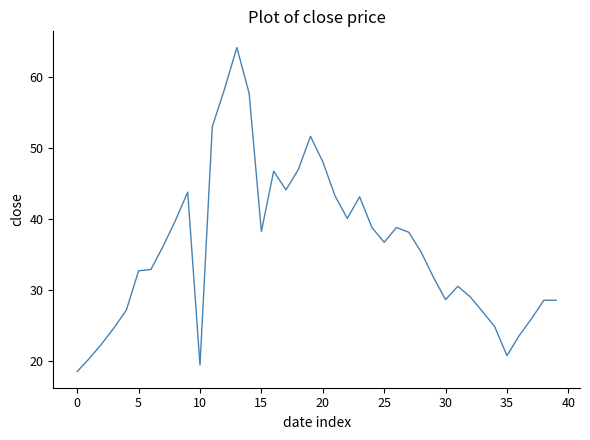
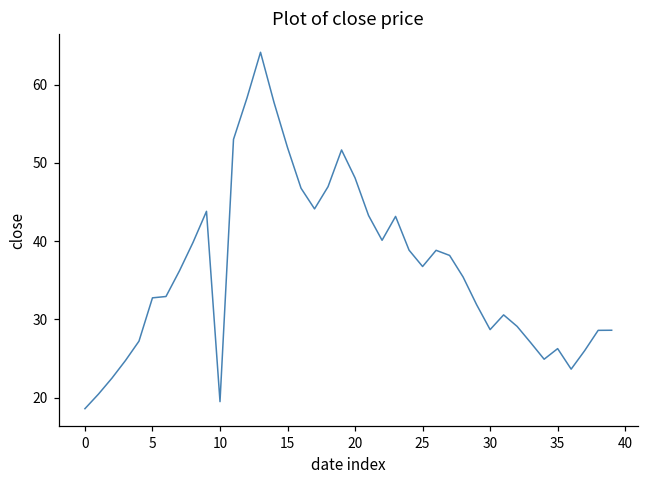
15: 38 -> 52
35: 21 -> 26
